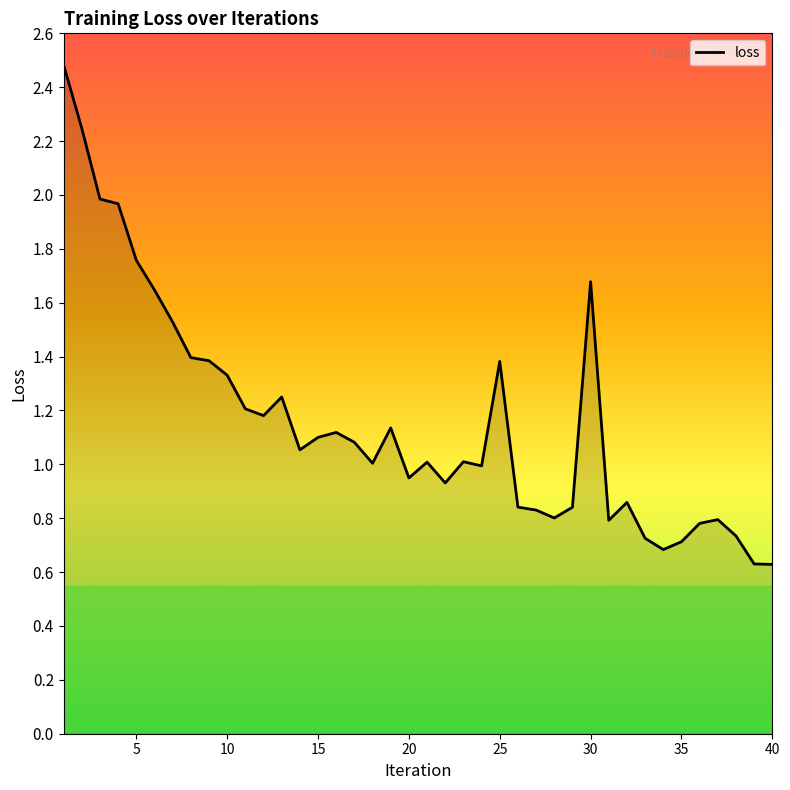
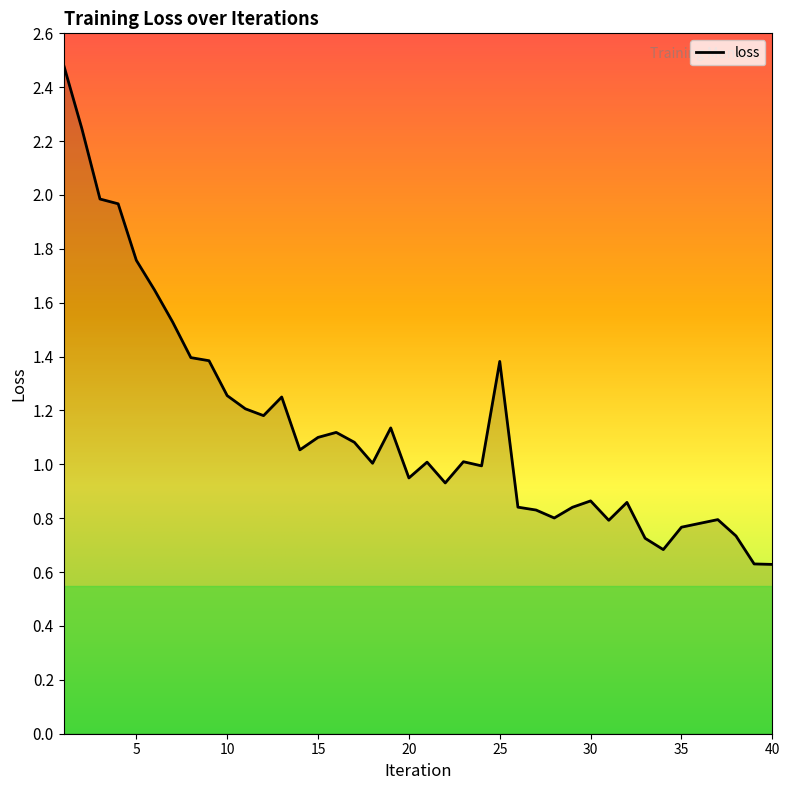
10: 1.33 -> 1.26
30: 1.68 -> 0.86
35: 0.71 -> 0.77
